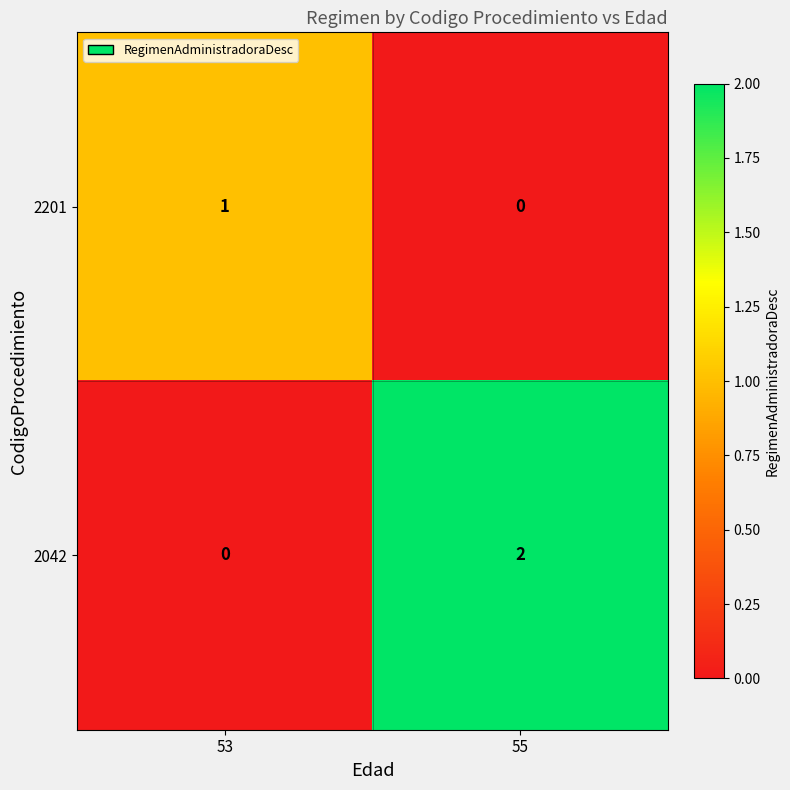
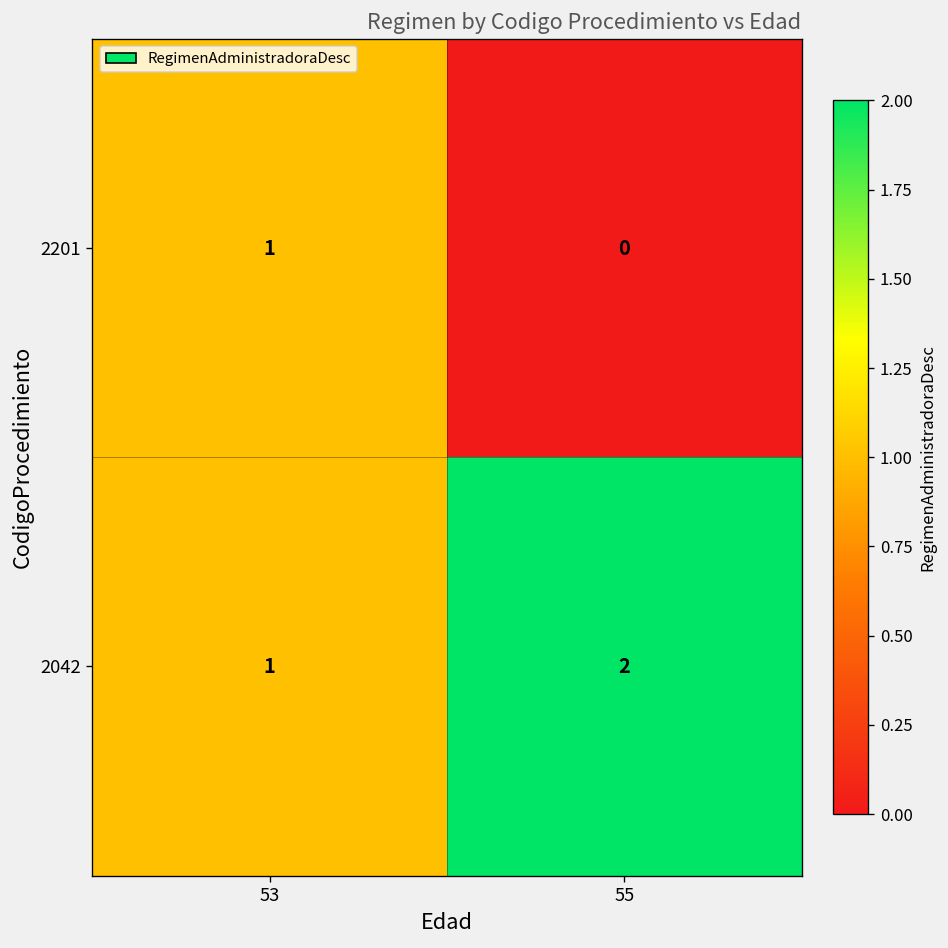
2042, 53: 0 -> 1
